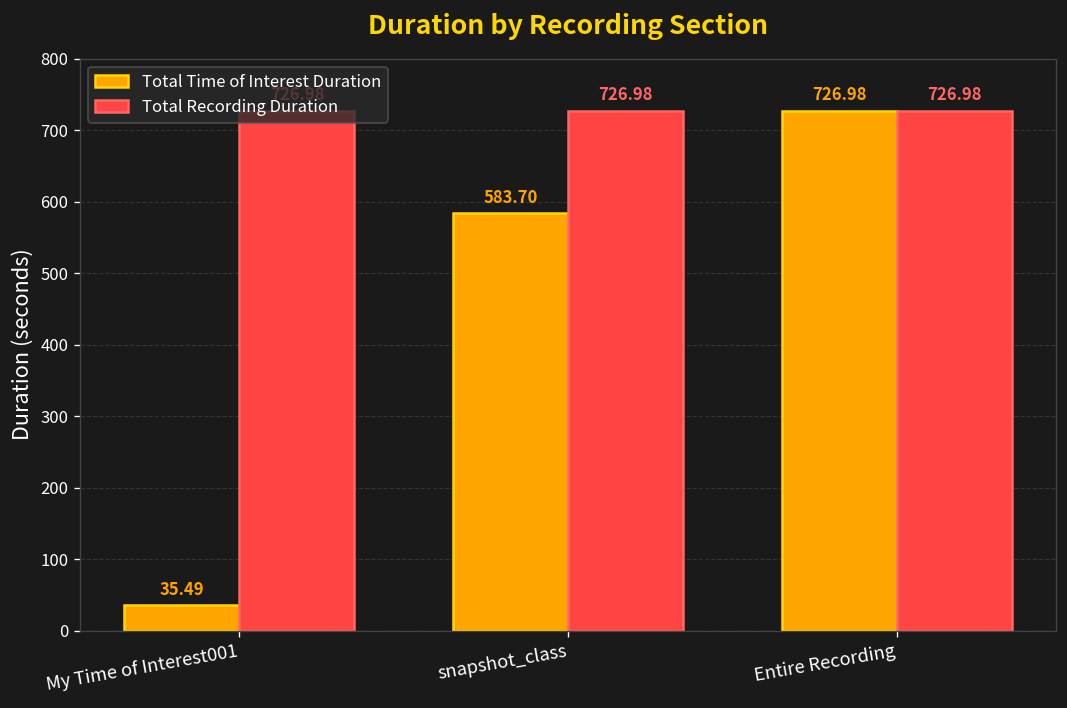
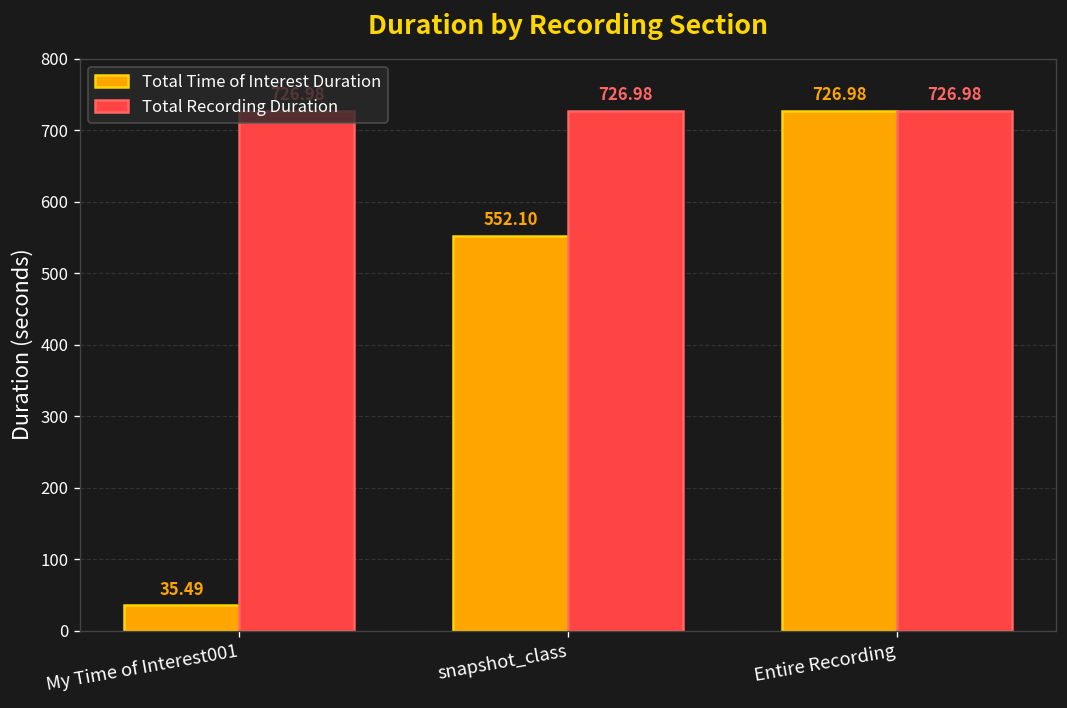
Total Time of Interest Duration, snapshot_class: 583.70 -> 552.10
